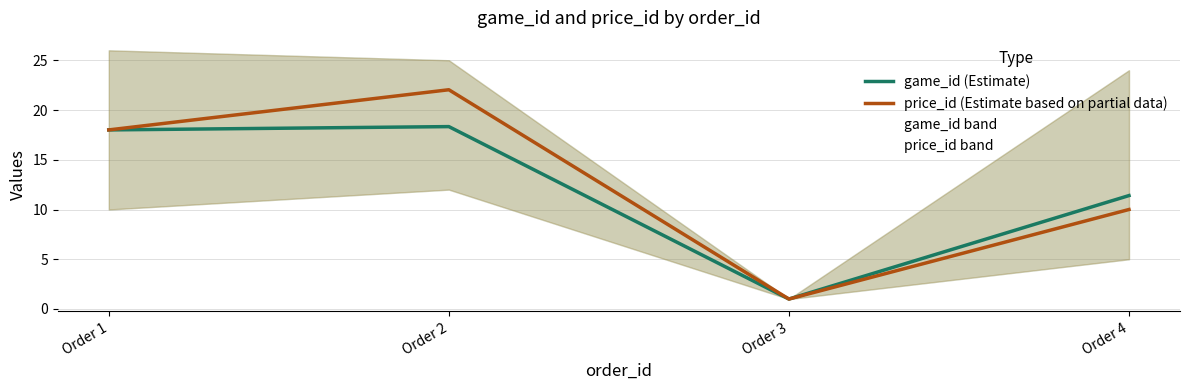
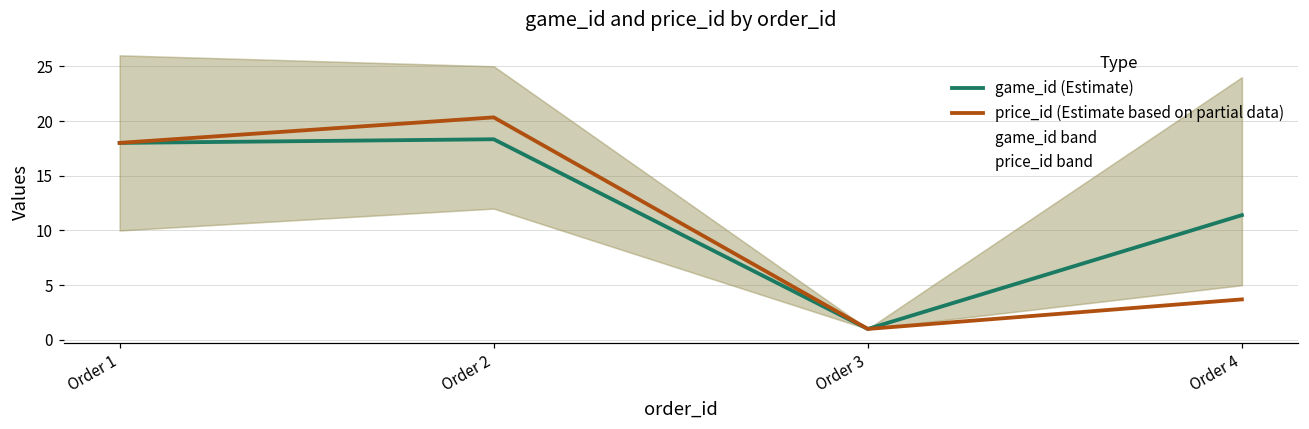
price_id (Estimate based on partial data), Order 2: 22 -> 20
price_id (Estimate based on partial data), Order 4: 10 -> 4
